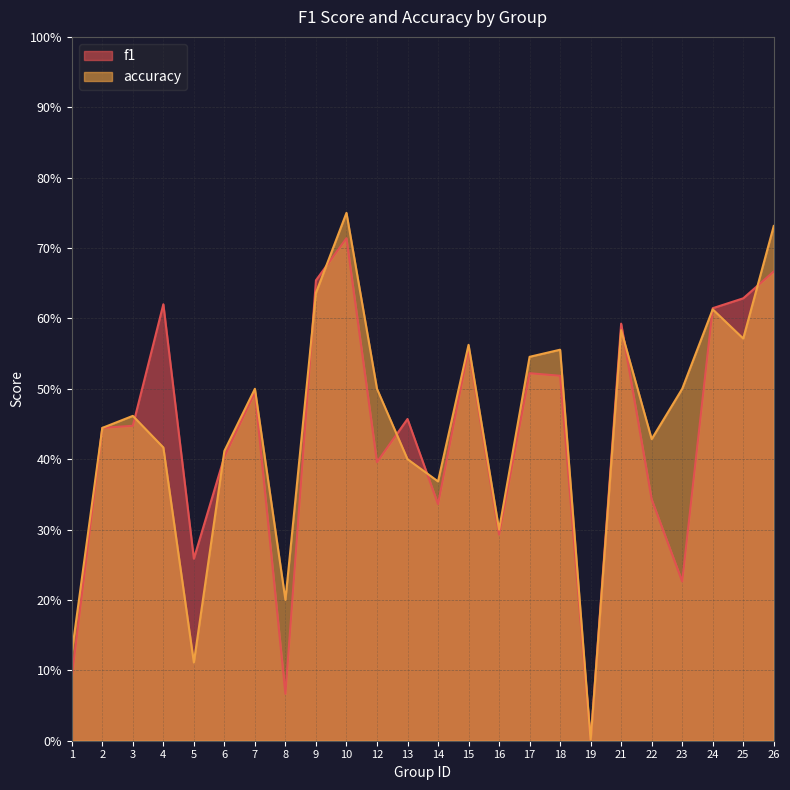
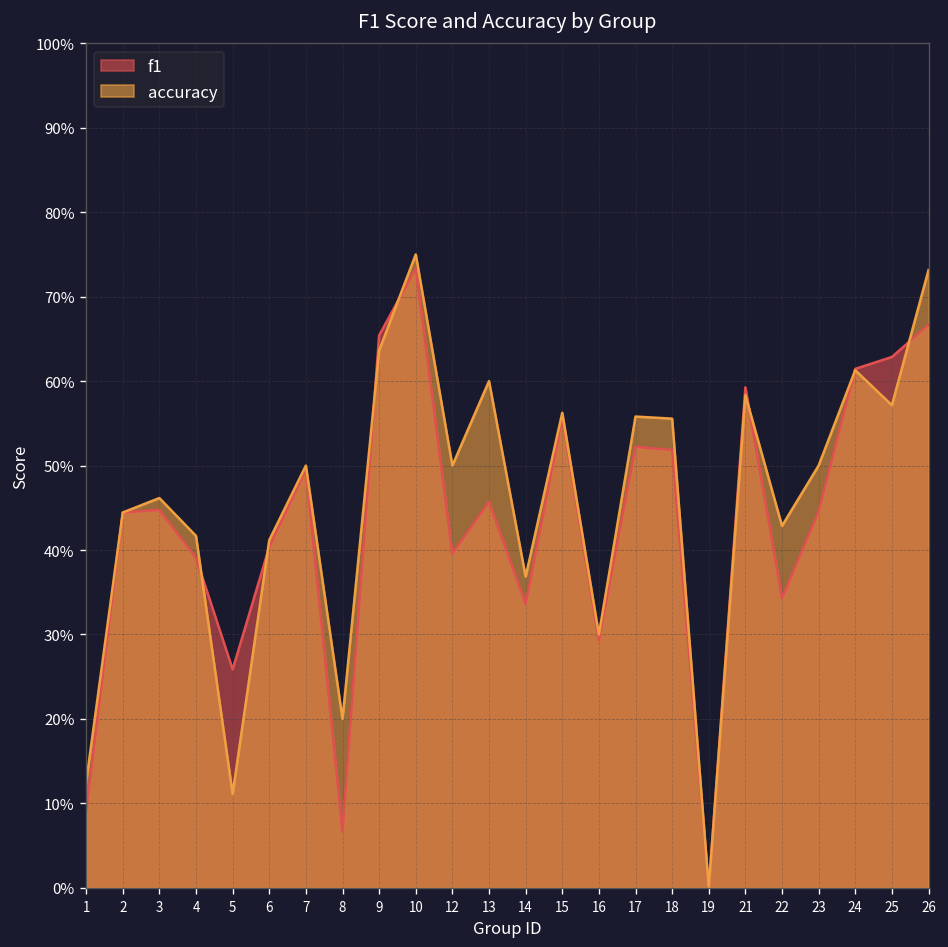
f1, 4: 62% -> 39%
f1, 10: 71% -> 73%
accuracy, 13: 40% -> 60%
accuracy, 17: 55% -> 56%
f1, 23: 23% -> 45%
